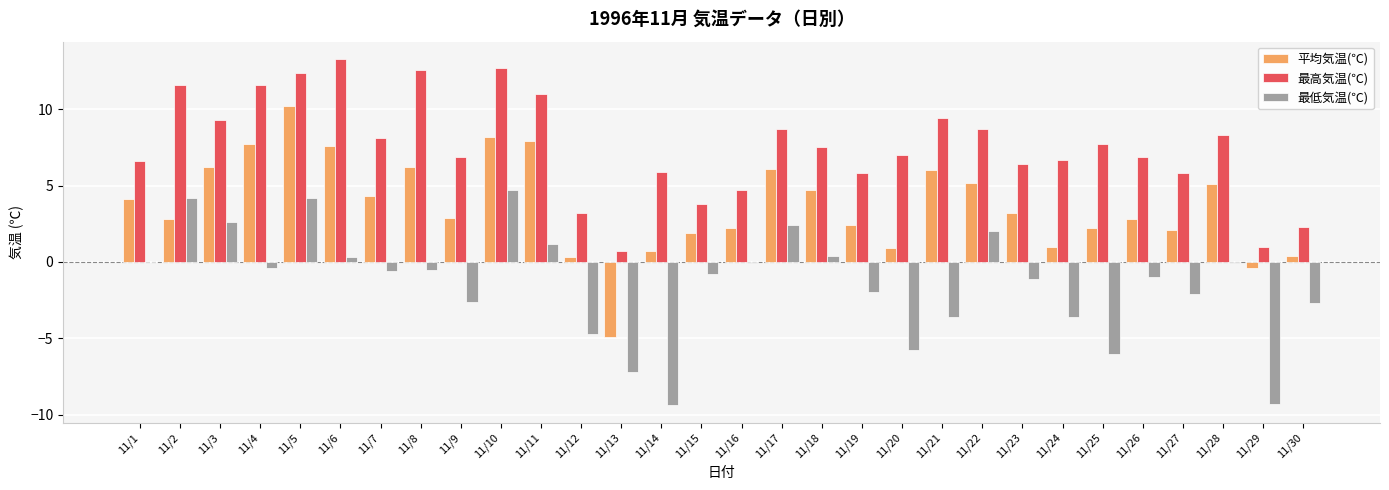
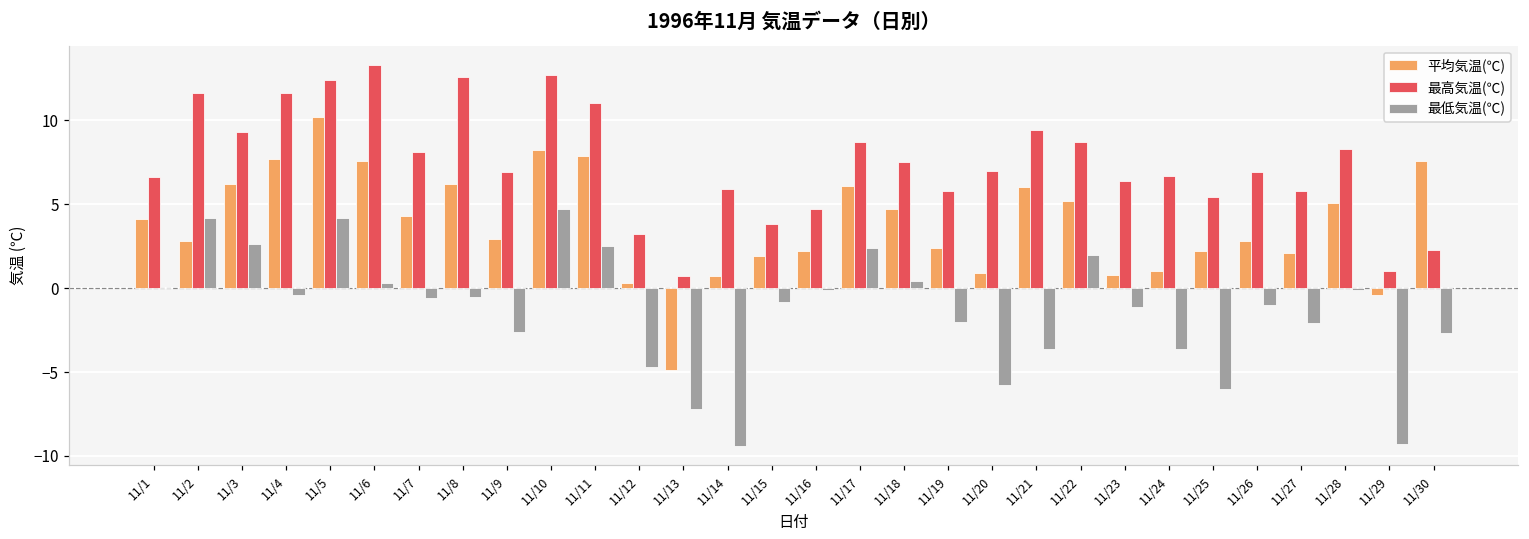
最低気温(℃), 11/11: 1.2 -> 2.5
平均気温(℃), 11/23: 3.2 -> 0.8
最高気温(℃), 11/25: 7.7 -> 5.4
平均気温(℃), 11/30: 0.4 -> 7.6
